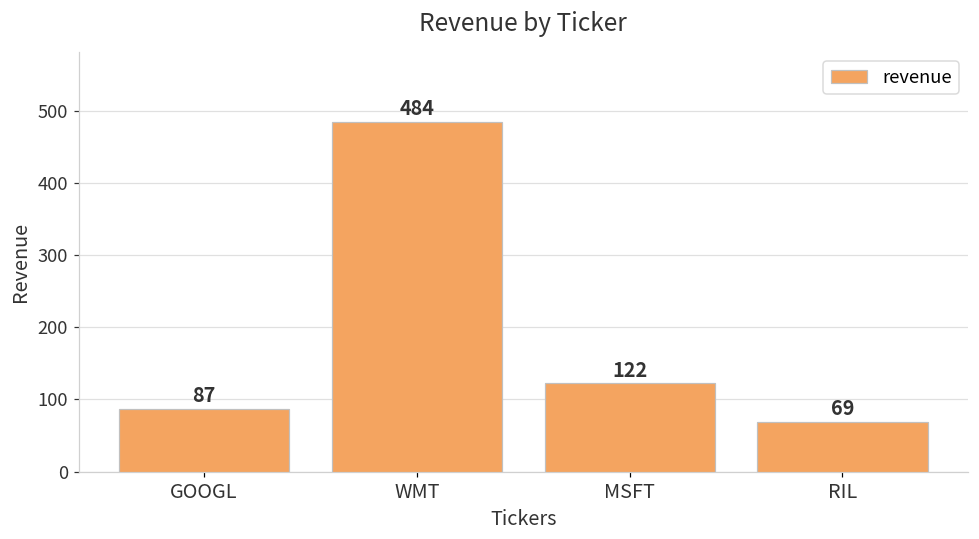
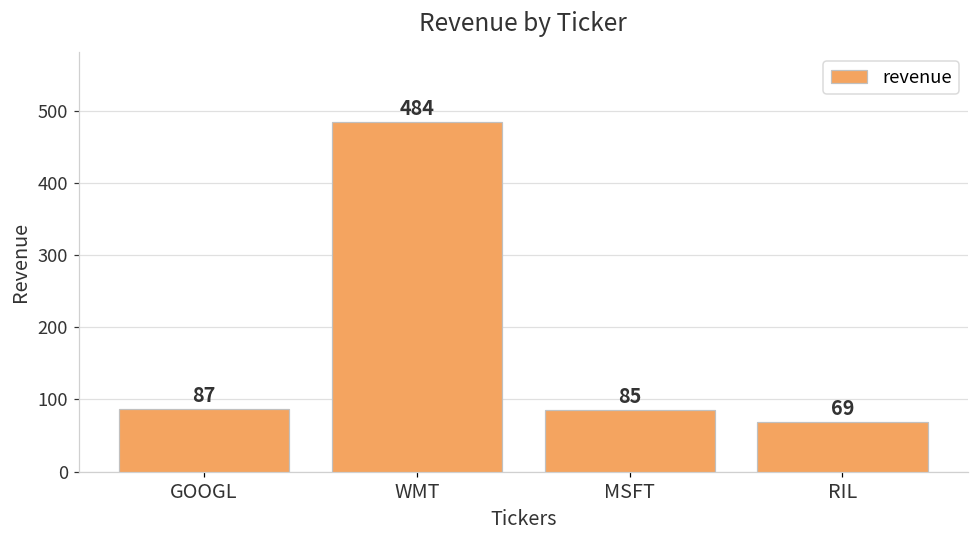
MSFT: 122 -> 85
